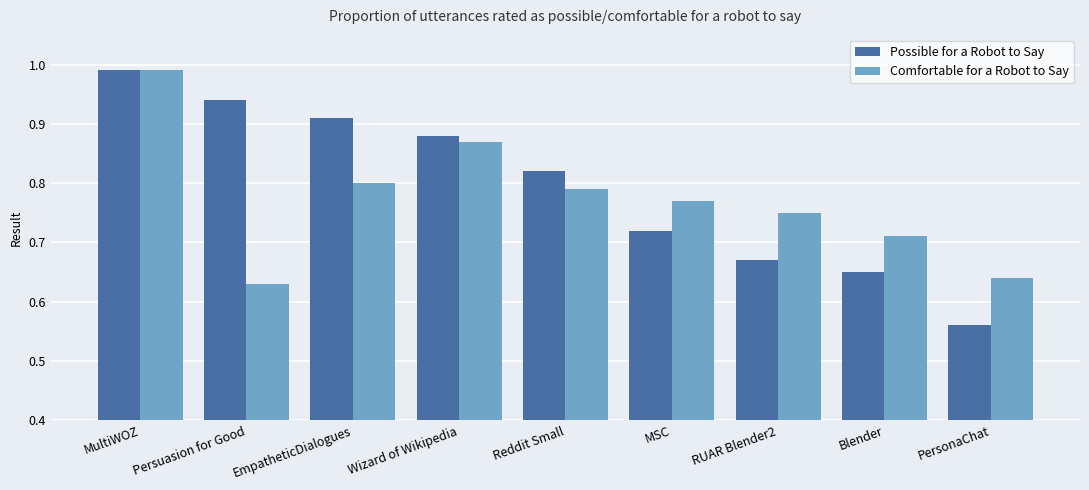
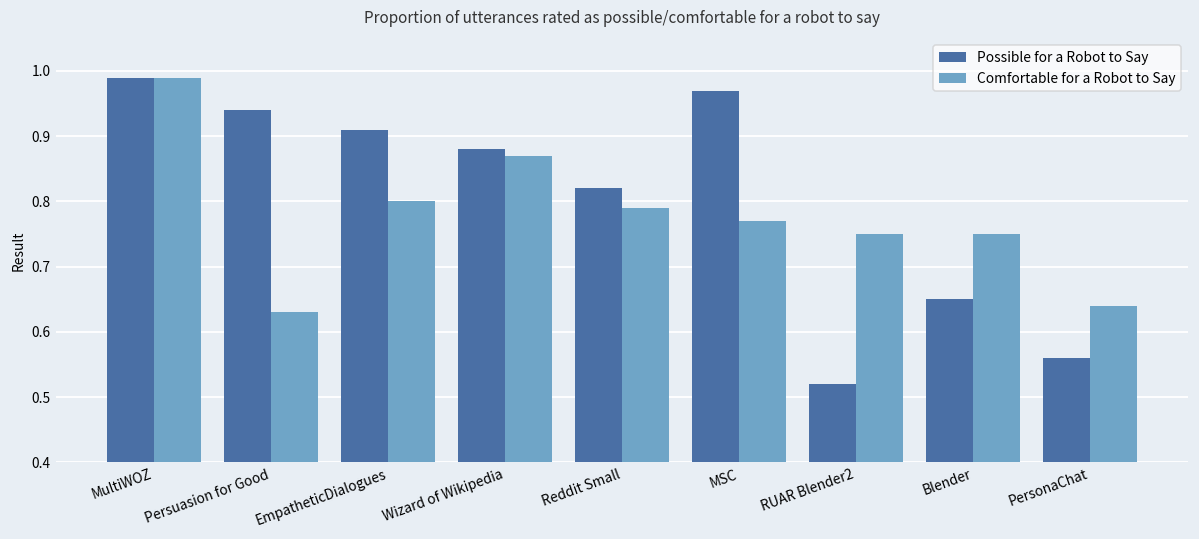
Possible for a Robot to Say, MSC: 0.72 -> 0.97
Possible for a Robot to Say, RUAR Blender2: 0.67 -> 0.52
Comfortable for a Robot to Say, Blender: 0.71 -> 0.75
